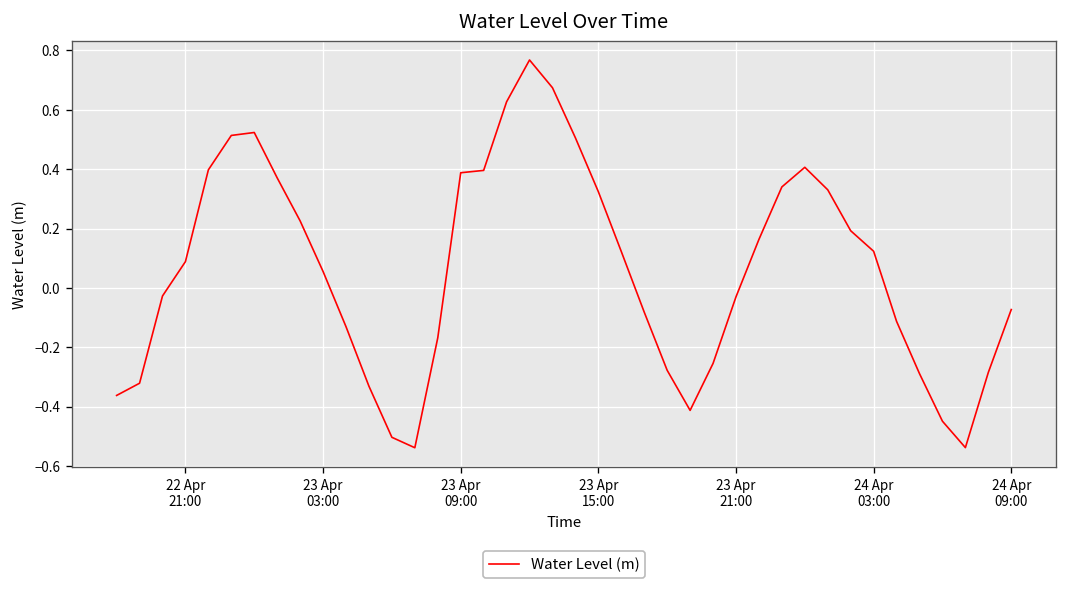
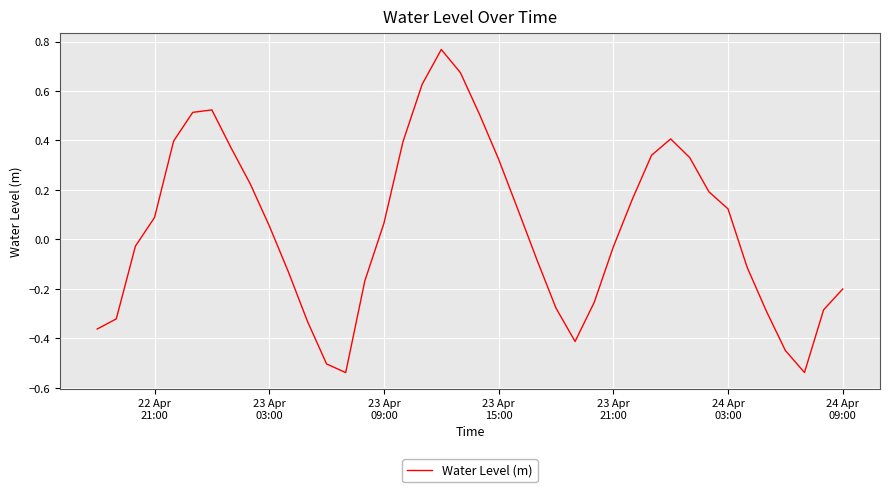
23 Apr 09:00: 0.39 -> 0.07
24 Apr 09:00: -0.07 -> -0.20
